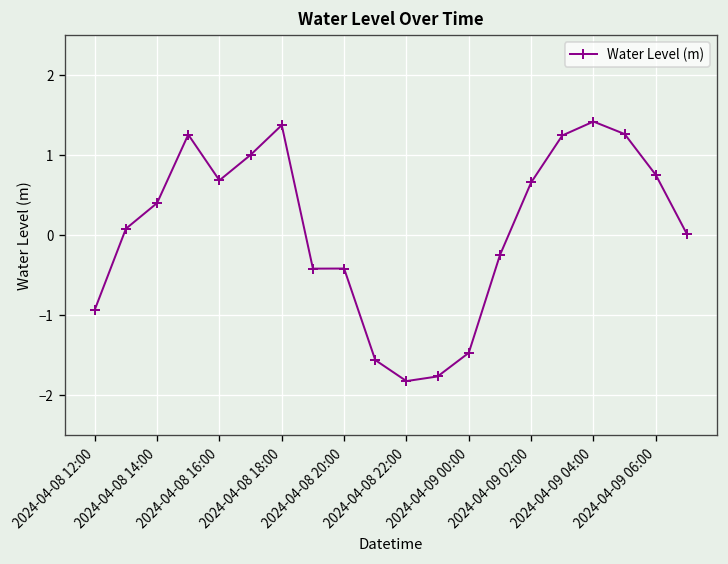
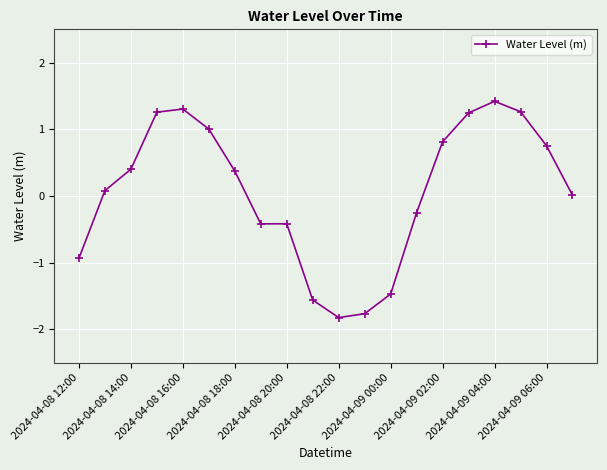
2024-04-08 16:00: 0.7 -> 1.3
2024-04-08 18:00: 1.4 -> 0.4
2024-04-09 02:00: 0.7 -> 0.8
